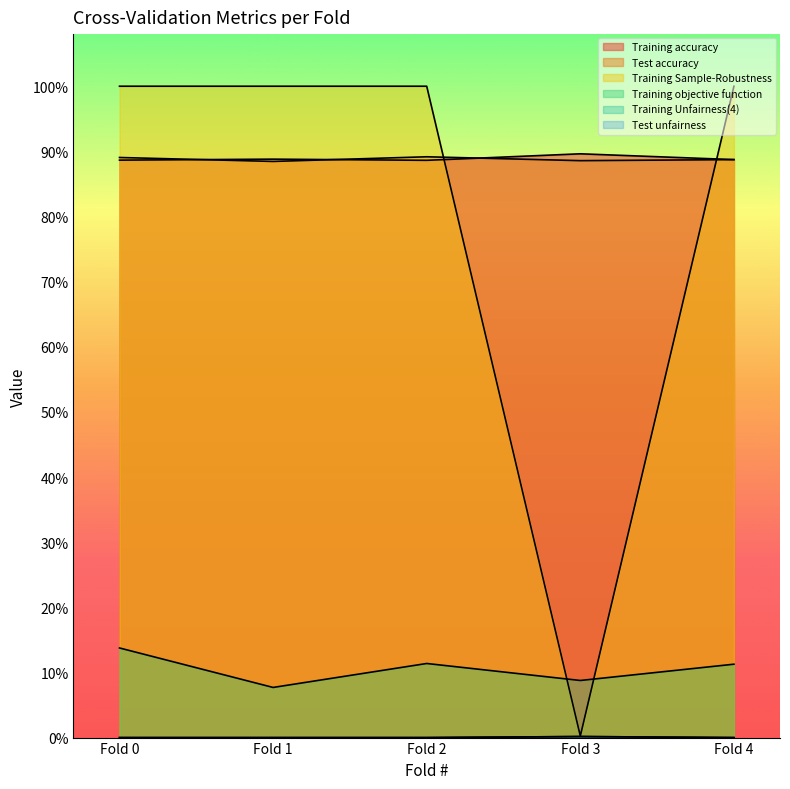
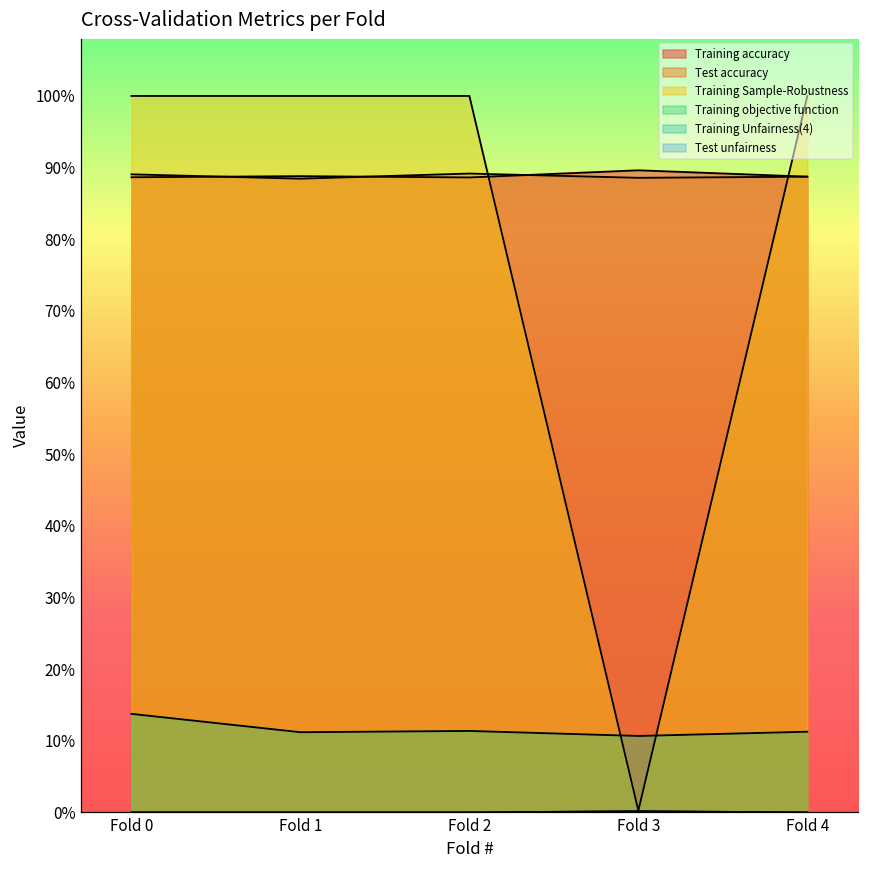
Training objective function, Fold 1: 8% -> 11%
Training objective function, Fold 3: 9% -> 11%
